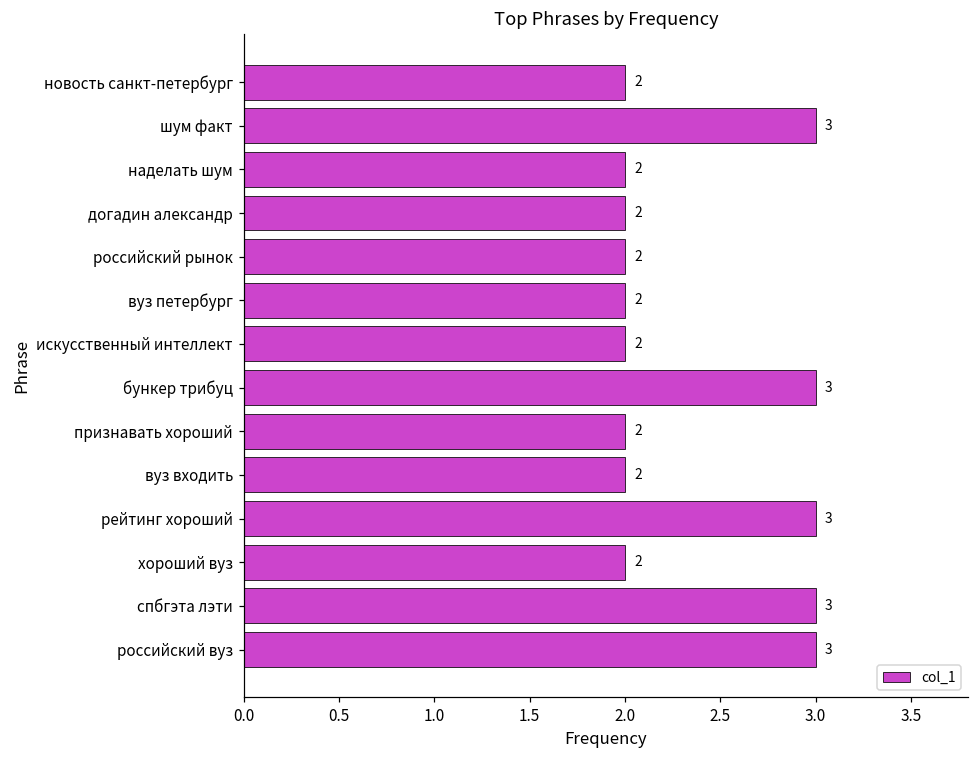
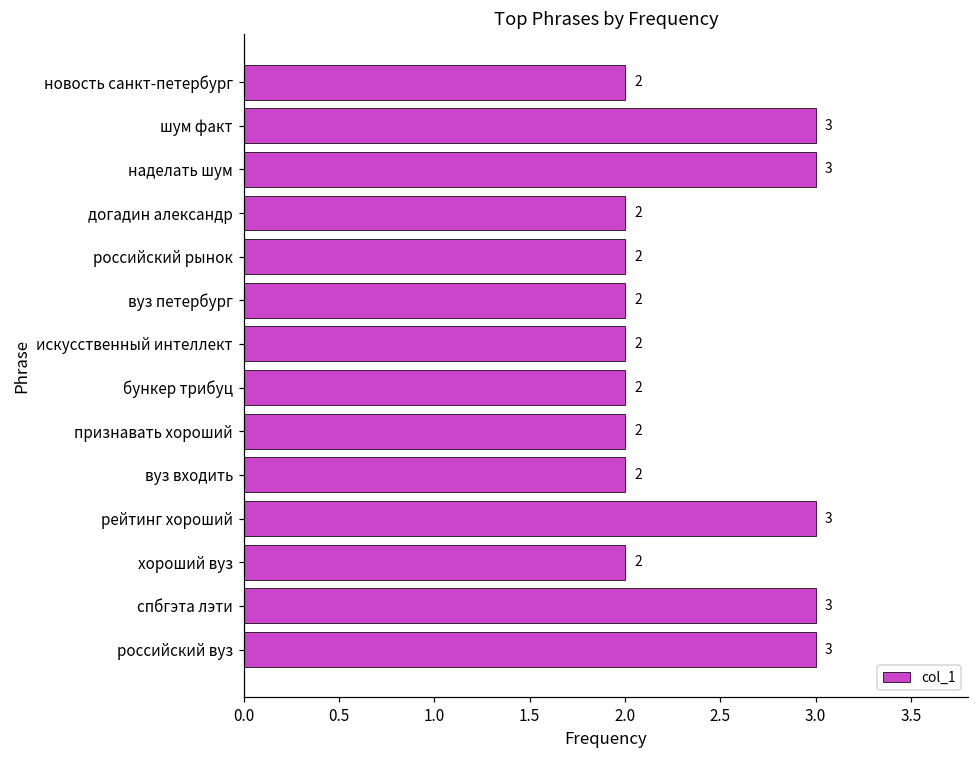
наделать шум: 2 -> 3
бункер трибуц: 3 -> 2
